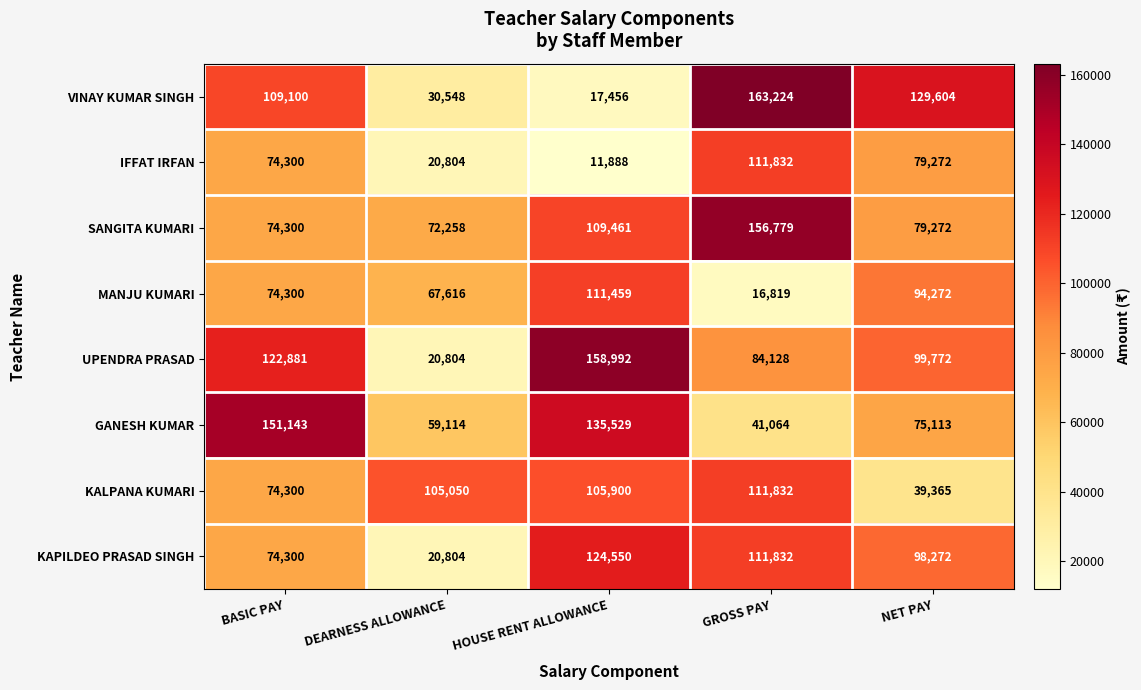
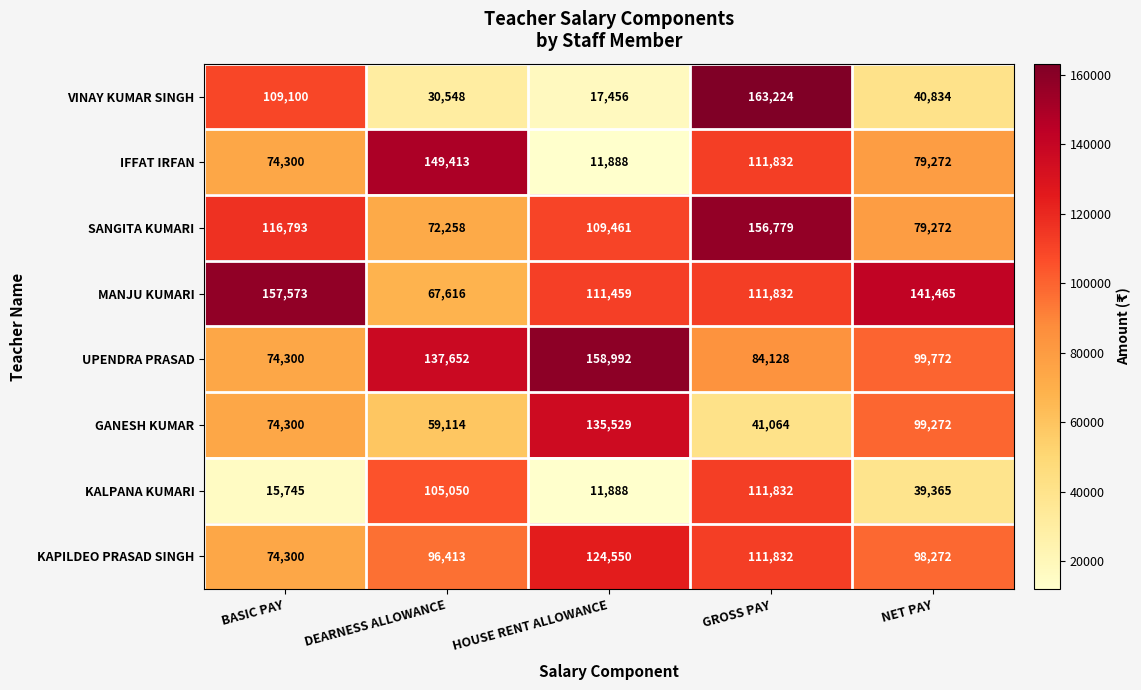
VINAY KUMAR SINGH, NET PAY: 129,604 -> 40,834
IFFAT IRFAN, DEARNESS ALLOWANCE: 20,804 -> 149,413
SANGITA KUMARI, BASIC PAY: 74,300 -> 116,793
MANJU KUMARI, BASIC PAY: 74,300 -> 157,573
MANJU KUMARI, GROSS PAY: 16,819 -> 111,832
MANJU KUMARI, NET PAY: 94,272 -> 141,465
UPENDRA PRASAD, BASIC PAY: 122,881 -> 74,300
UPENDRA PRASAD, DEARNESS ALLOWANCE: 20,804 -> 137,652
GANESH KUMAR, BASIC PAY: 151,143 -> 74,300
GANESH KUMAR, NET PAY: 75,113 -> 99,272
KALPANA KUMARI, BASIC PAY: 74,300 -> 15,745
KALPANA KUMARI, HOUSE RENT ALLOWANCE: 105,900 -> 11,888
KAPILDEO PRASAD SINGH, DEARNESS ALLOWANCE: 20,804 -> 96,413
